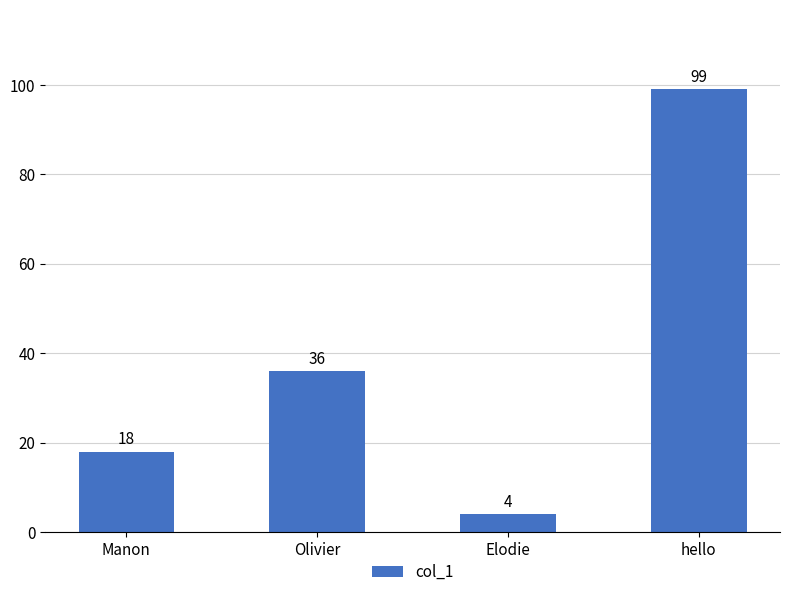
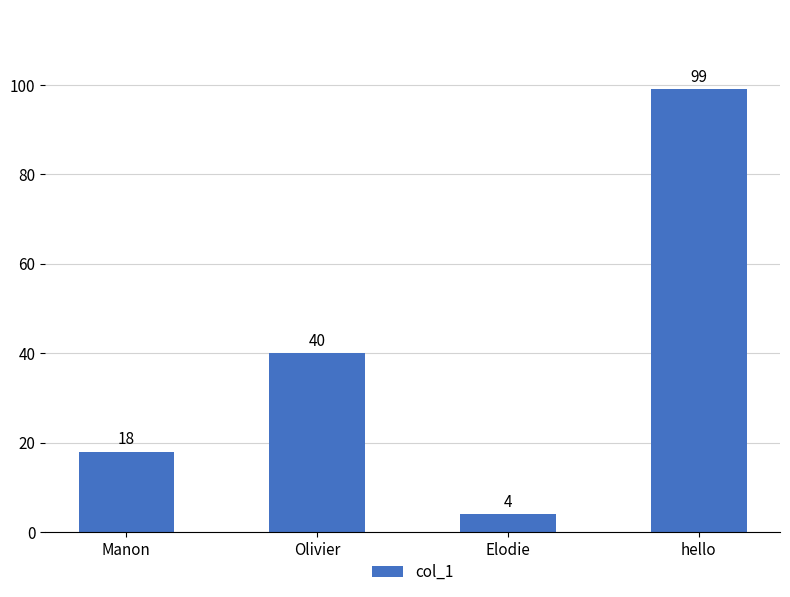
Olivier: 36 -> 40
